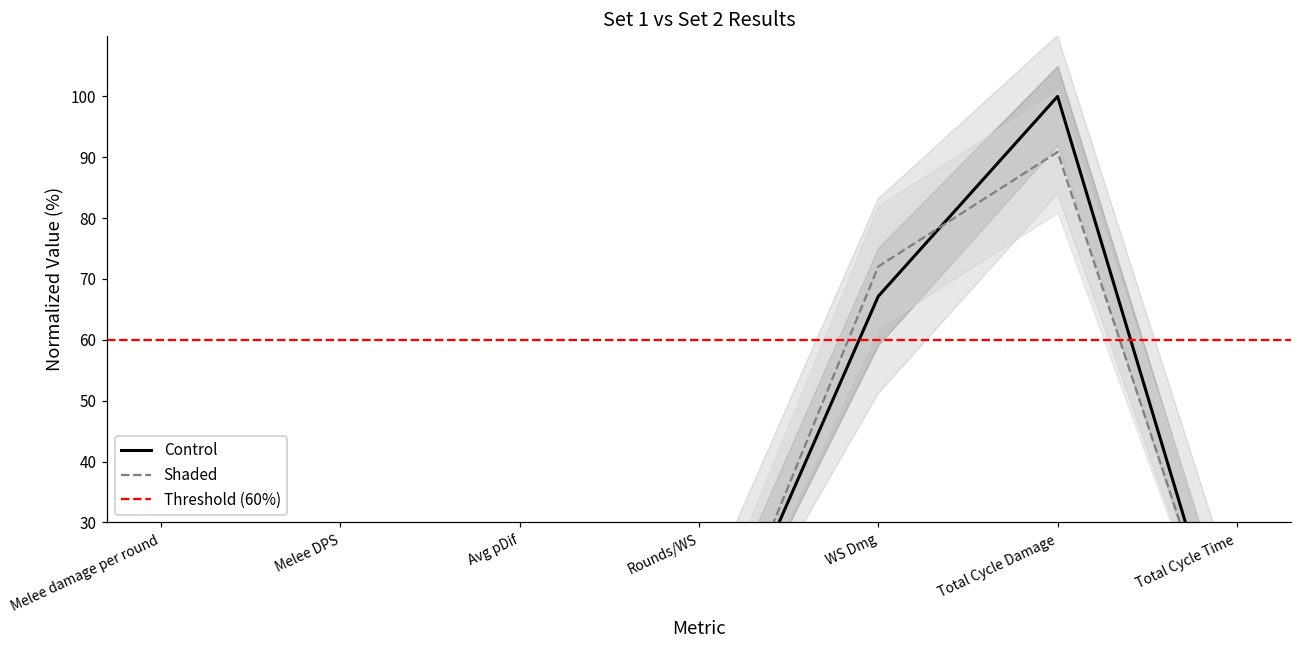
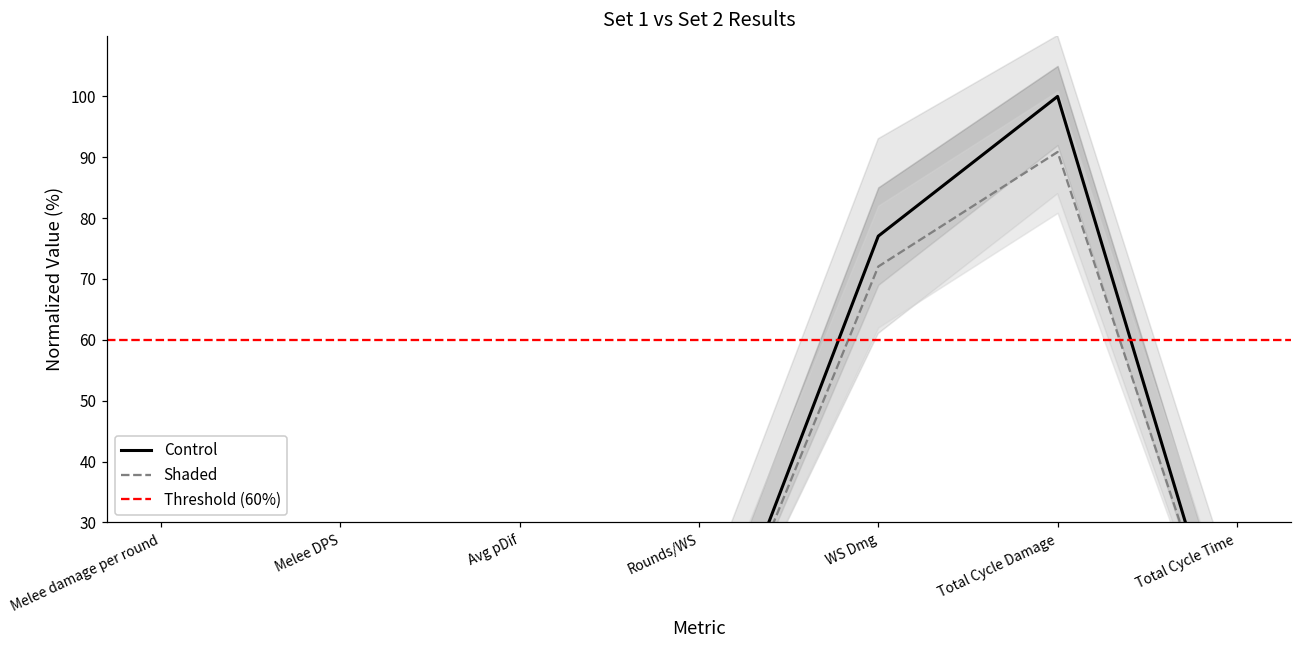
Control, WS Dmg: 67 -> 77
